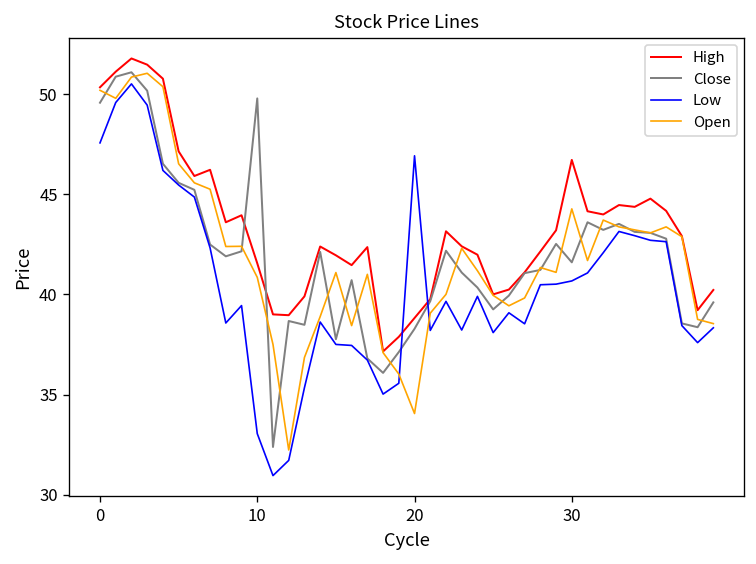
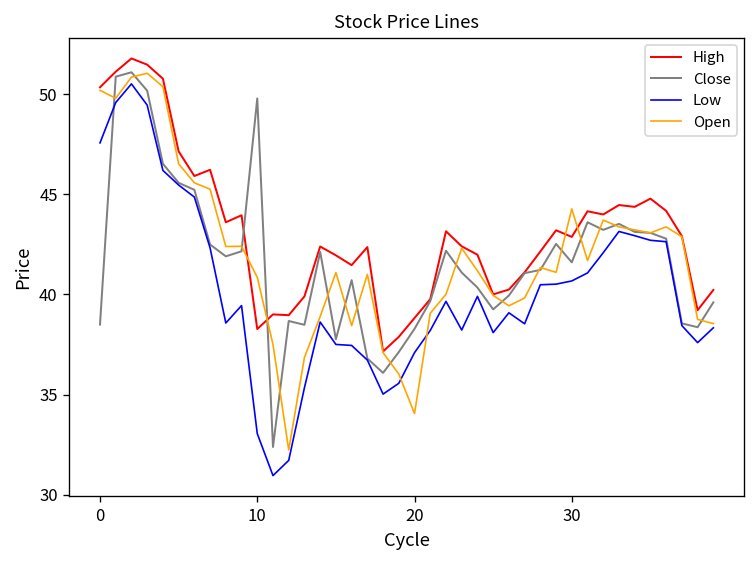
Close, 0: 49.6 -> 38.5
High, 10: 41.5 -> 38.3
Low, 20: 46.9 -> 37.1
High, 30: 46.7 -> 42.9
